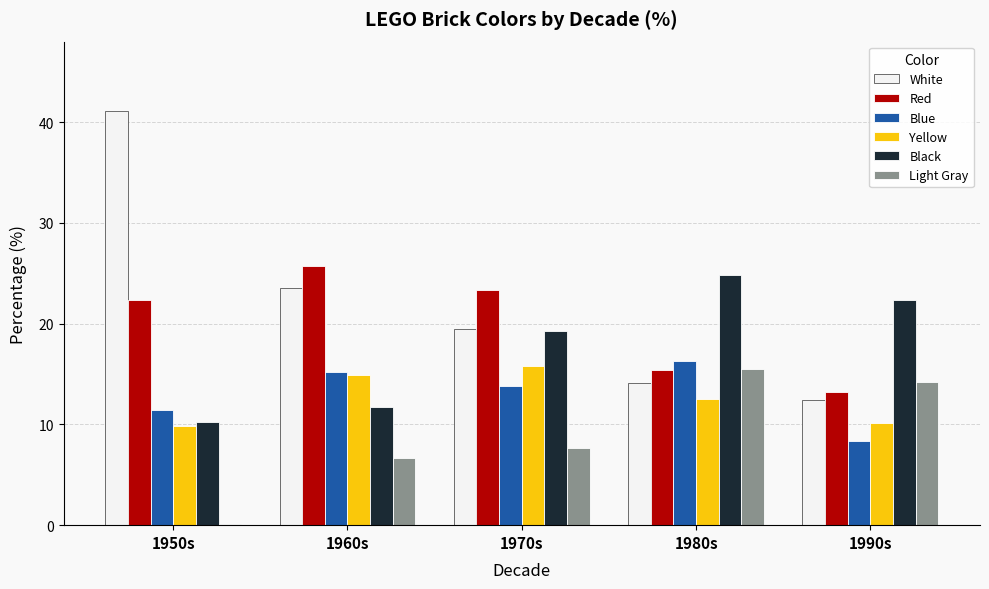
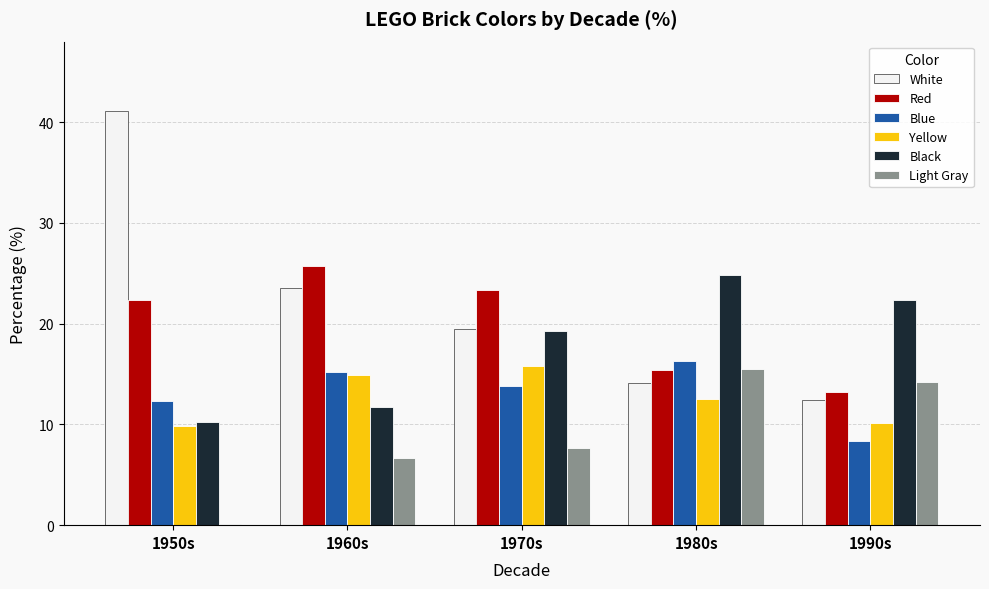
Blue, 1950s: 11.5 -> 12.4
